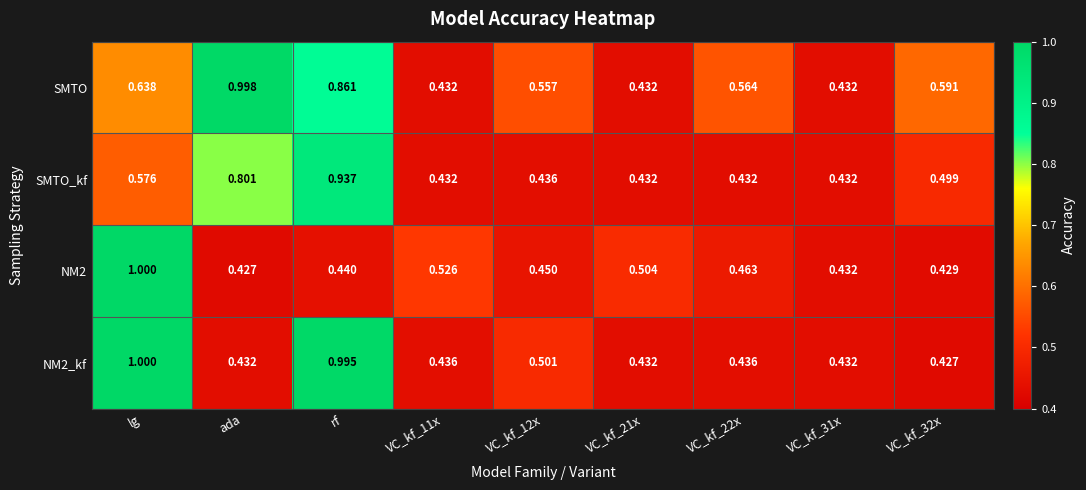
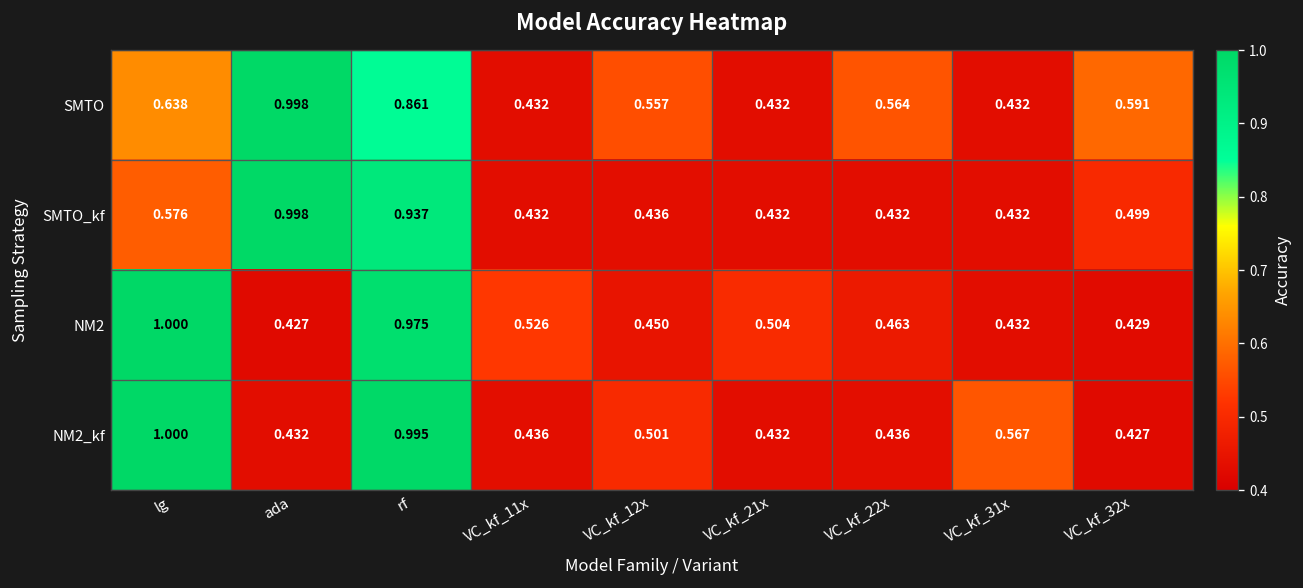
SMTO_kf, ada: 0.801 -> 0.998
NM2, rf: 0.440 -> 0.975
NM2_kf, VC_kf_31x: 0.432 -> 0.567
